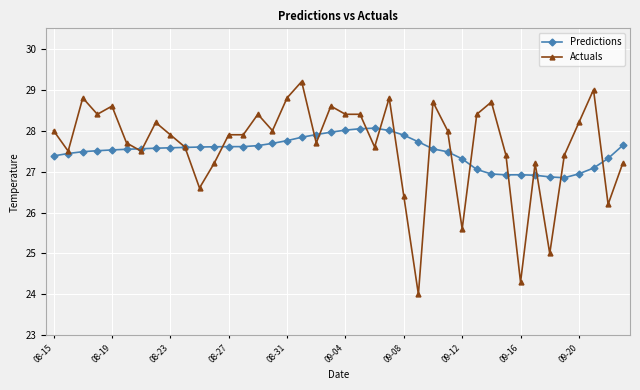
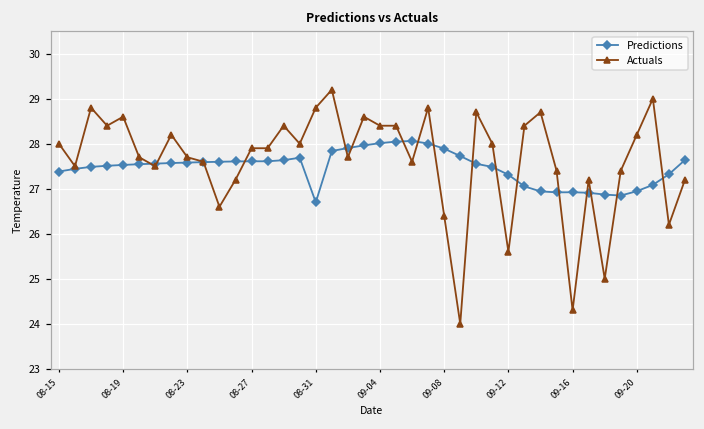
Actuals, 08-23: 27.9 -> 27.7
Predictions, 08-31: 27.8 -> 26.7
